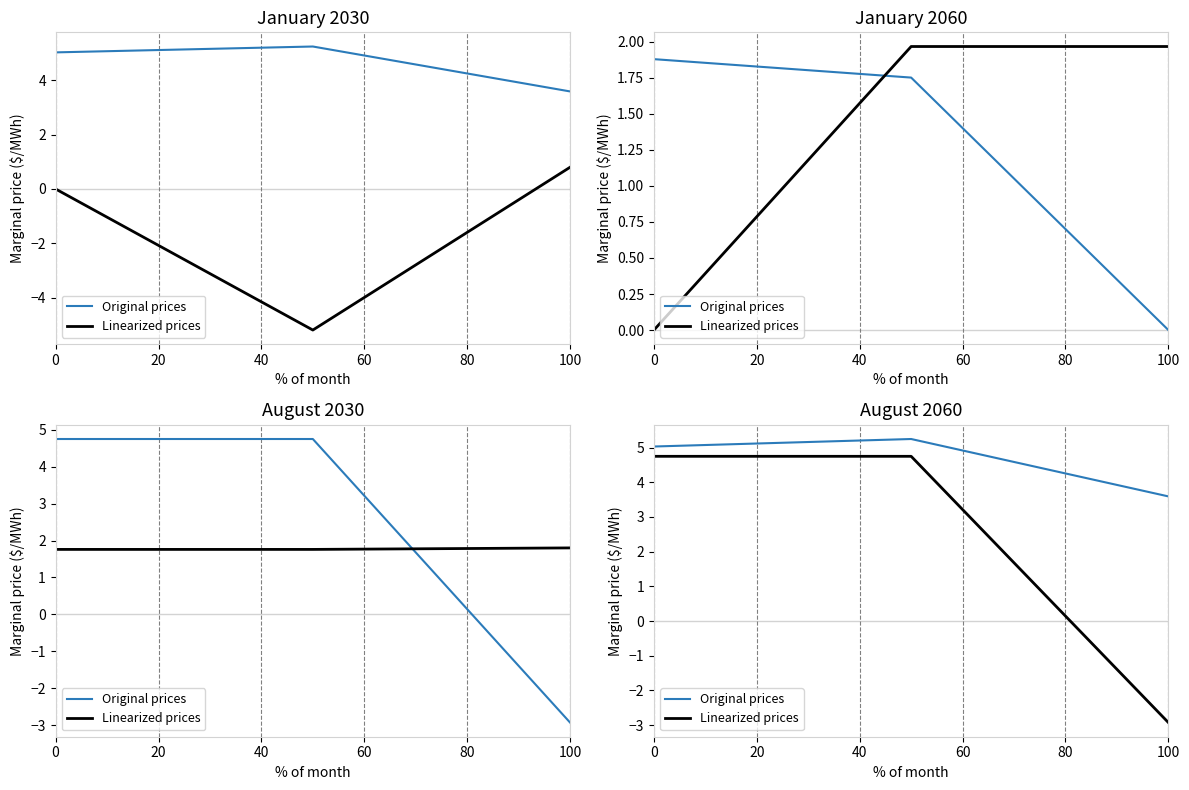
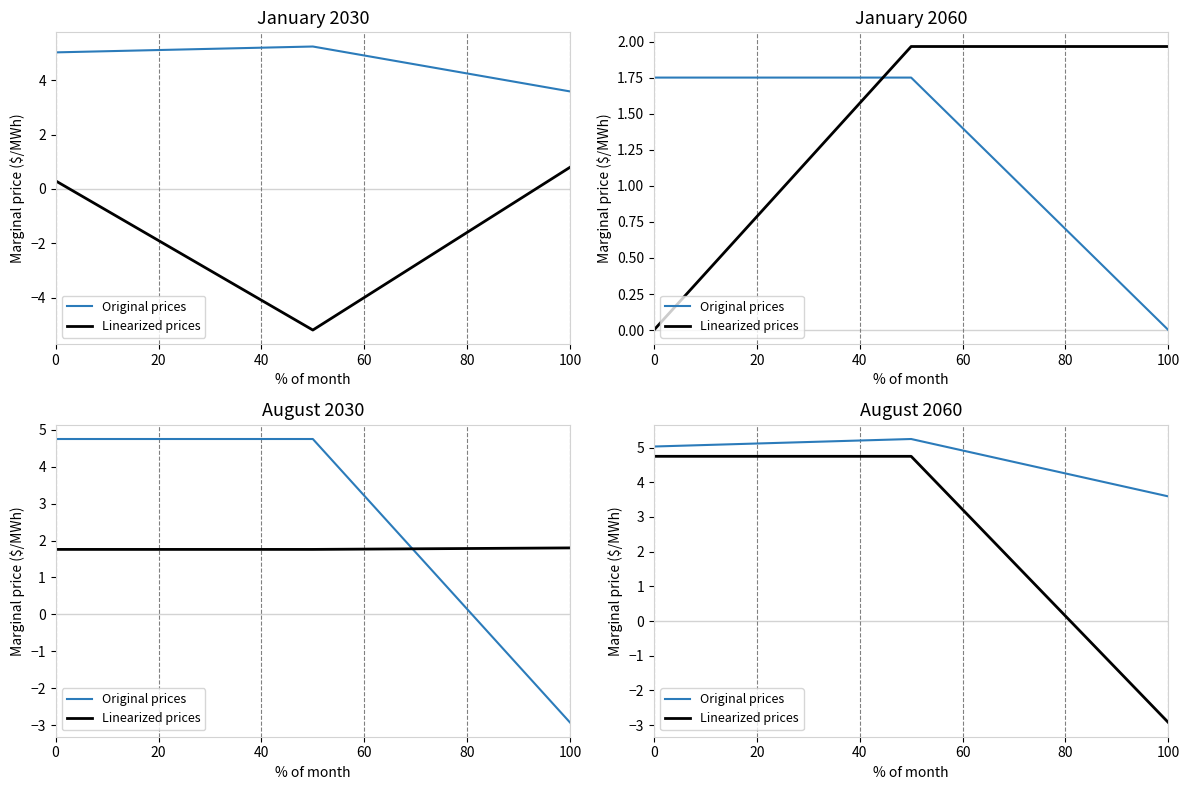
January 2030, Linearized prices, 0: 0.0 -> 0.3
January 2060, Original prices, 0: 1.88 -> 1.75
